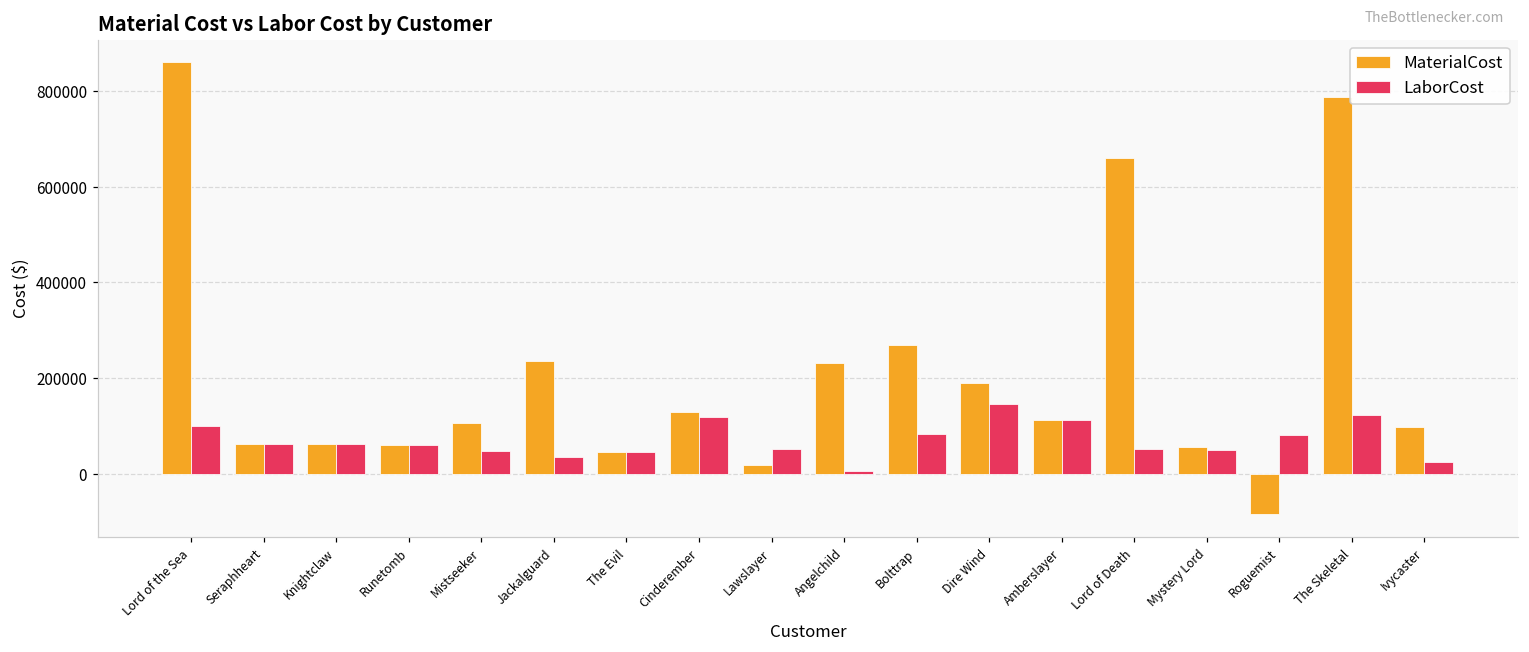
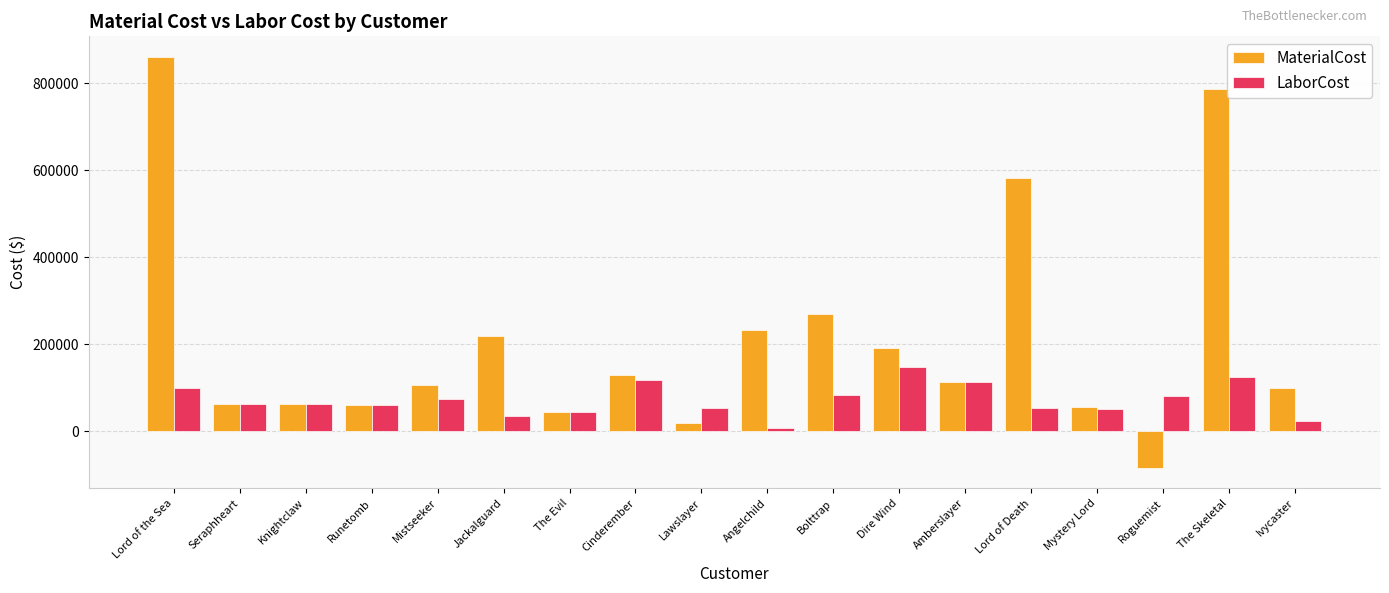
LaborCost, Mistseeker: 50000 -> 70000
MaterialCost, Jackalguard: 240000 -> 220000
MaterialCost, Lord of Death: 660000 -> 580000
